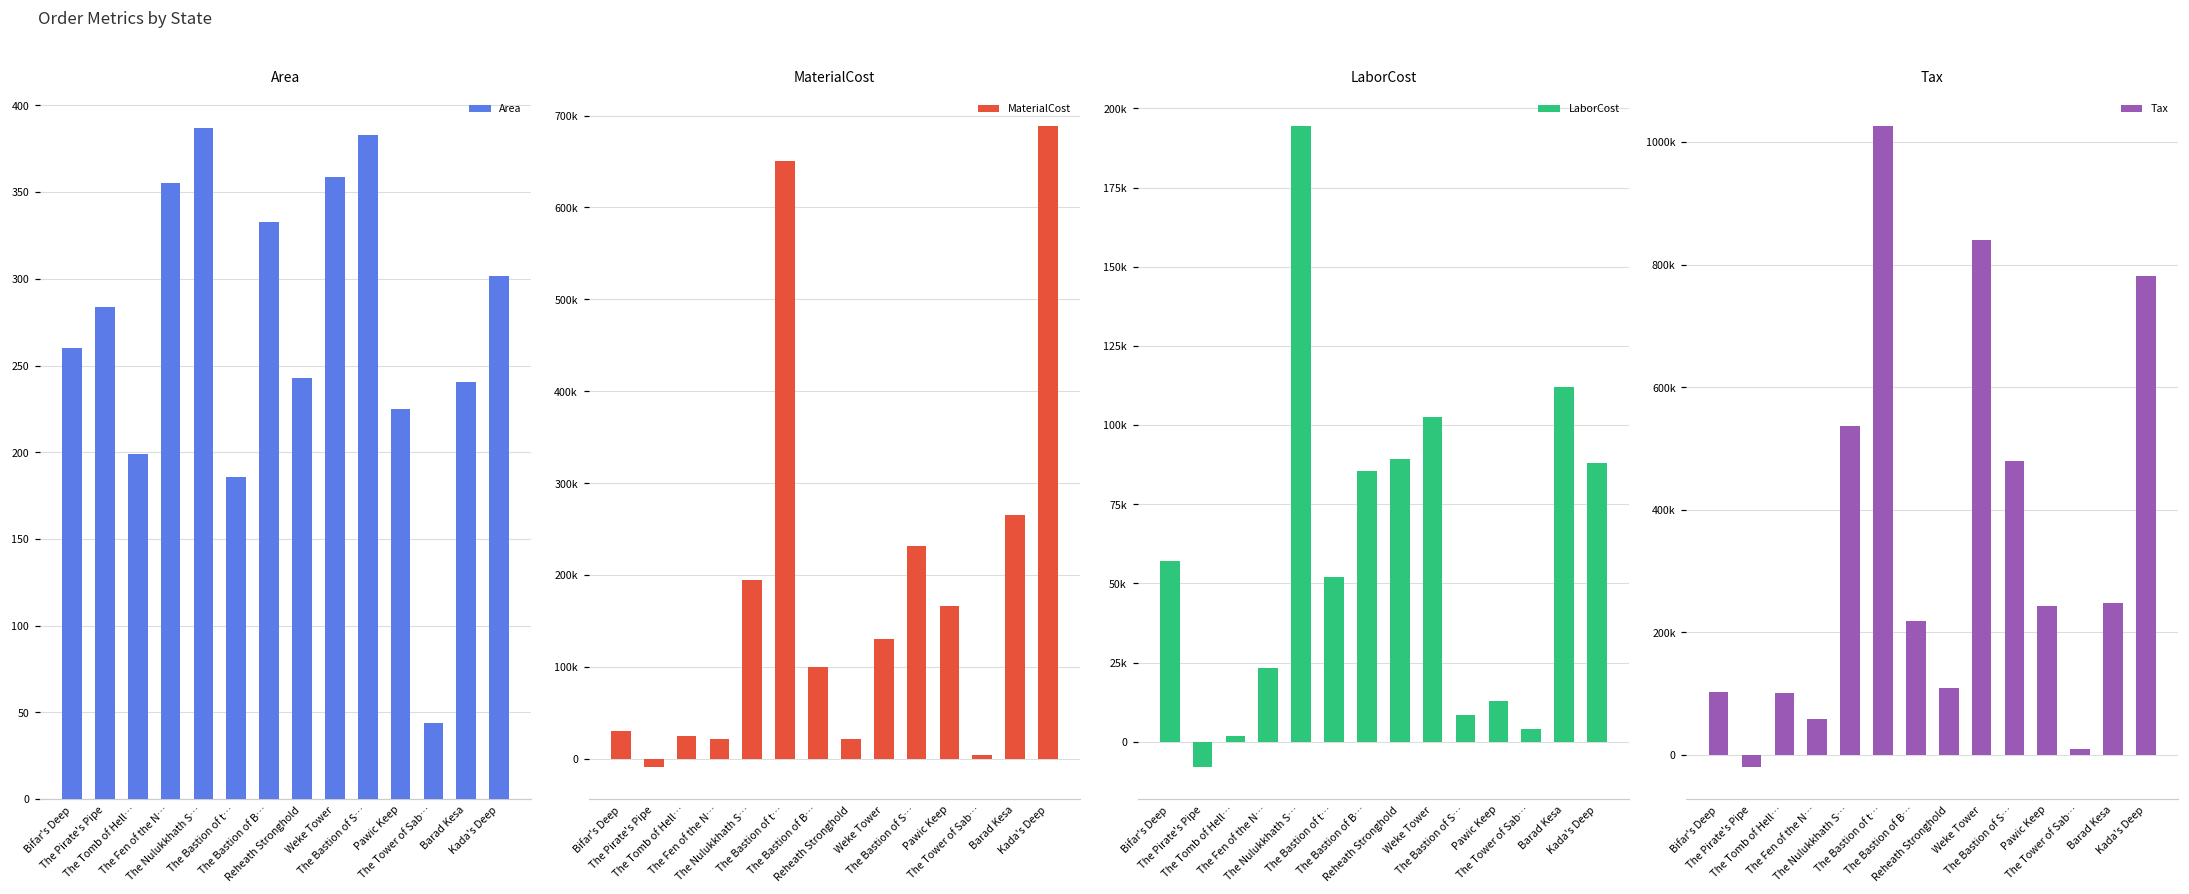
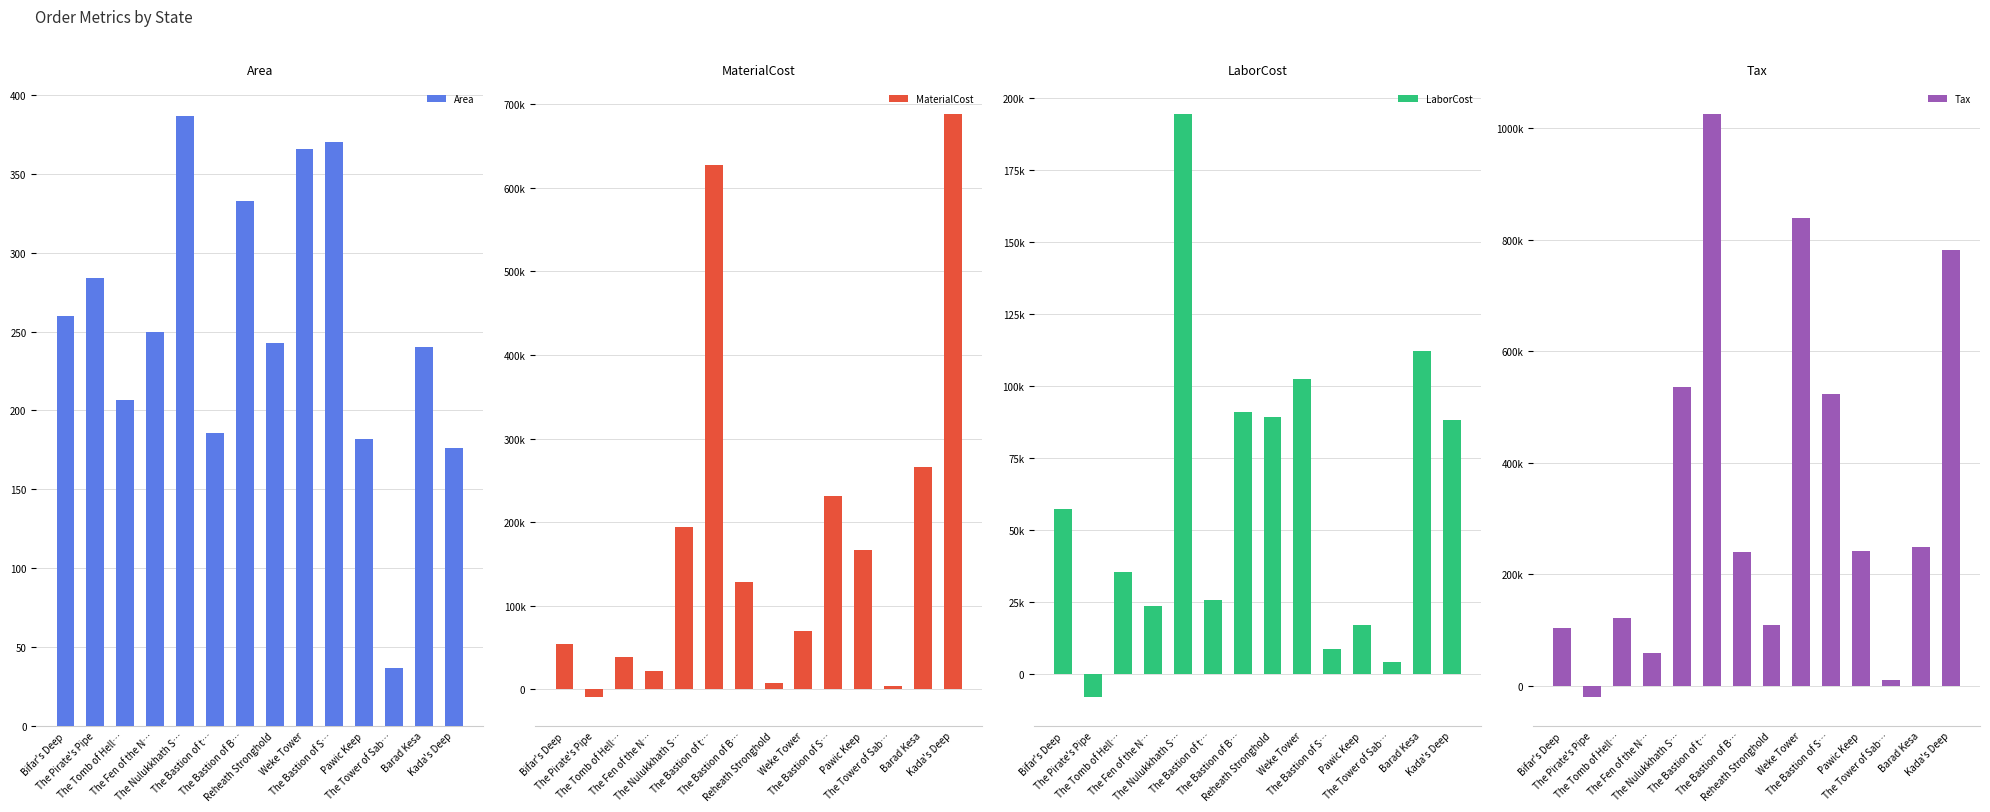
Area, The Tomb of Hell…: 199 -> 207
Area, The Fen of the N…: 355 -> 250
Area, Weke Tower: 359 -> 366
Area, The Bastion of S…: 383 -> 370
Area, Pawic Keep: 225 -> 182
Area, The Tower of Sab…: 44 -> 37
Area, Kada's Deep: 302 -> 176
MaterialCost, Bifar's Deep: 30000 -> 50000
MaterialCost, The Tomb of Hell…: 30000 -> 40000
MaterialCost, The Bastion of t…: 650000 -> 630000
MaterialCost, The Bastion of B…: 100000 -> 130000
MaterialCost, Reheath Stronghold: 20000 -> 10000
MaterialCost, Weke Tower: 130000 -> 70000
LaborCost, The Tomb of Hell…: 2000 -> 35000
LaborCost, The Bastion of t…: 52000 -> 26000
LaborCost, The Bastion of B…: 86000 -> 91000
LaborCost, Pawic Keep: 13000 -> 17000
Tax, The Tomb of Hell…: 100000 -> 120000
Tax, The Bastion of B…: 220000 -> 240000
Tax, The Bastion of S…: 480000 -> 520000
